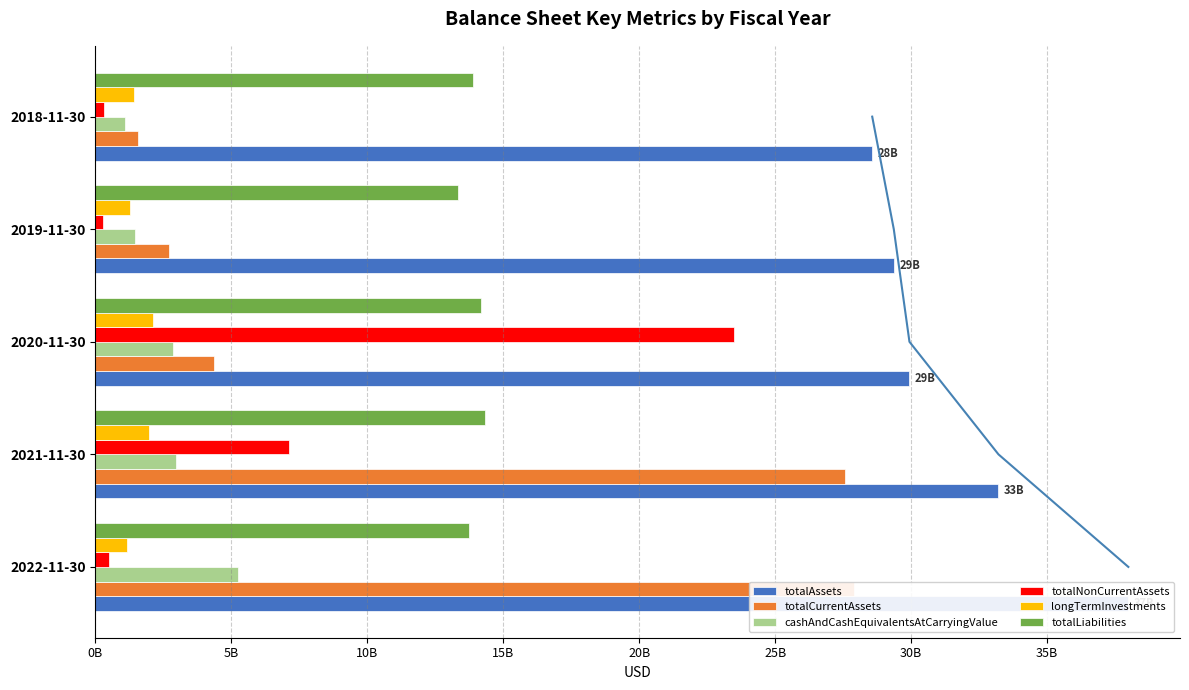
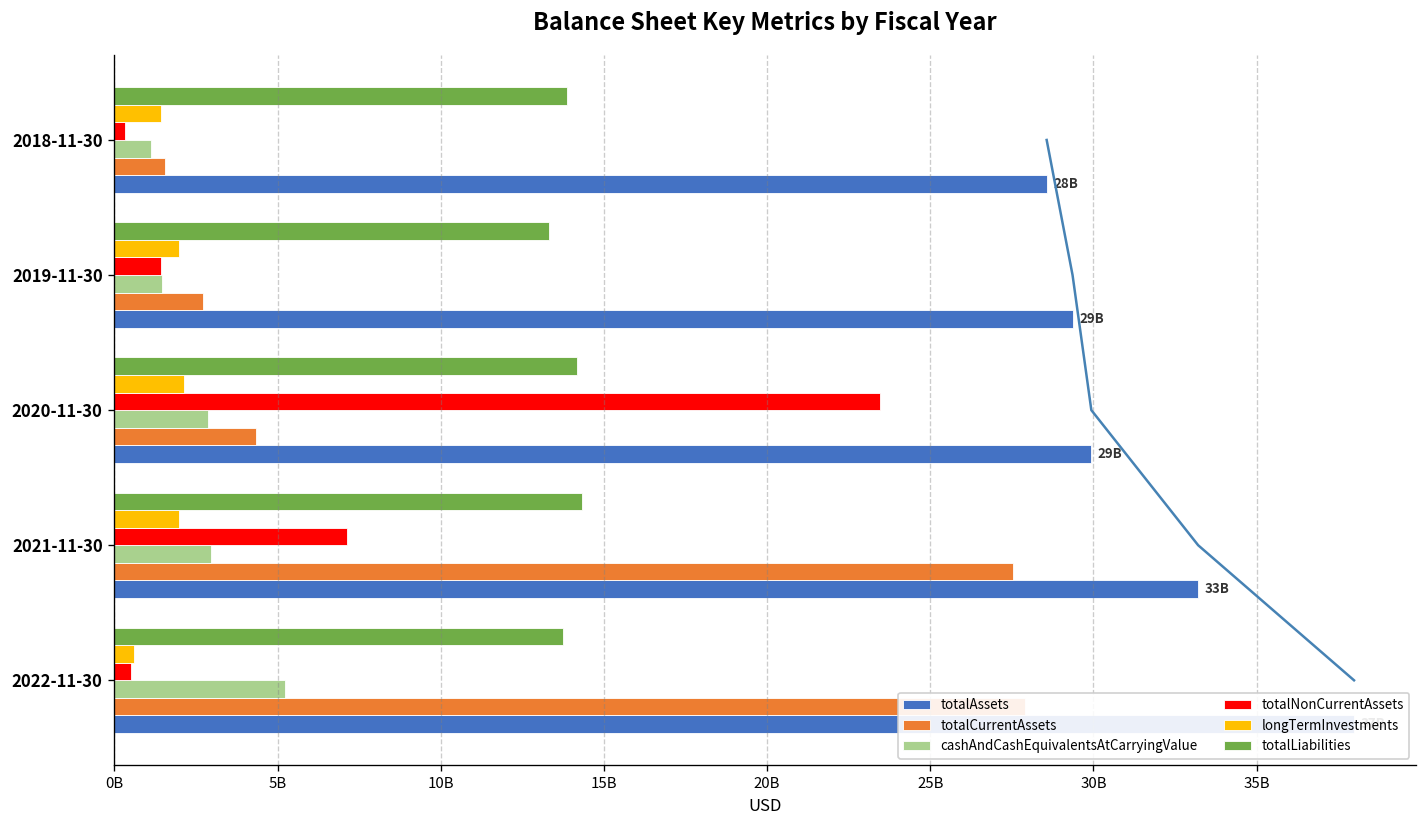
longTermInvestments, 2019-11-30: 1300000000 -> 2000000000
totalNonCurrentAssets, 2019-11-30: 300000000 -> 1400000000
longTermInvestments, 2022-11-30: 1200000000 -> 600000000
